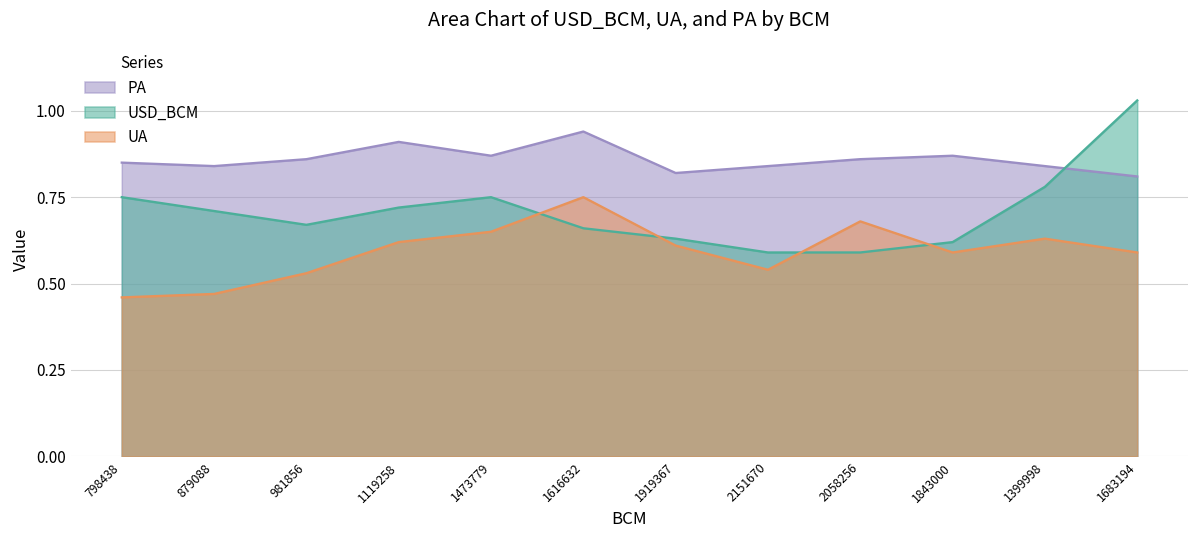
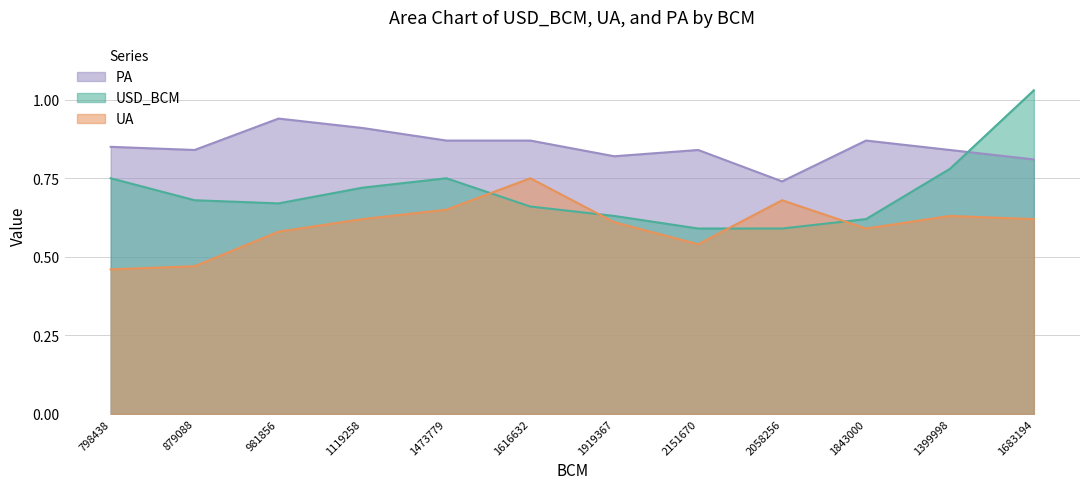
USD_BCM, 879088: 0.71 -> 0.68
PA, 981856: 0.86 -> 0.94
UA, 981856: 0.53 -> 0.58
PA, 1616632: 0.94 -> 0.87
PA, 2058256: 0.86 -> 0.74
UA, 1683194: 0.59 -> 0.62
